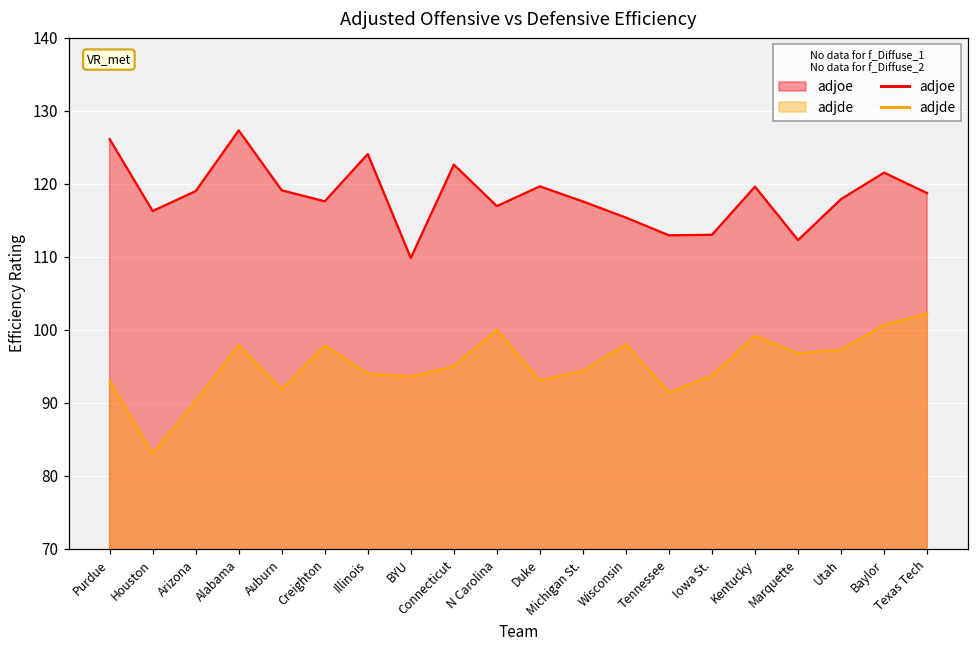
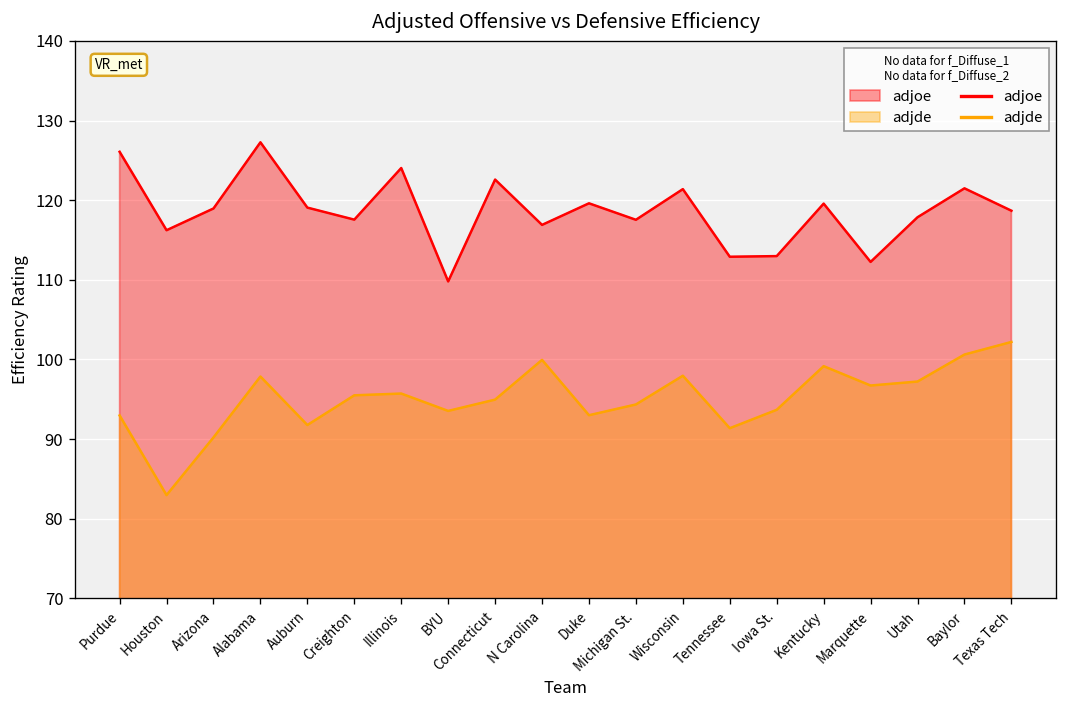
adjde, Creighton: 98 -> 96
adjde, Illinois: 94 -> 96
adjoe, Wisconsin: 115 -> 121
